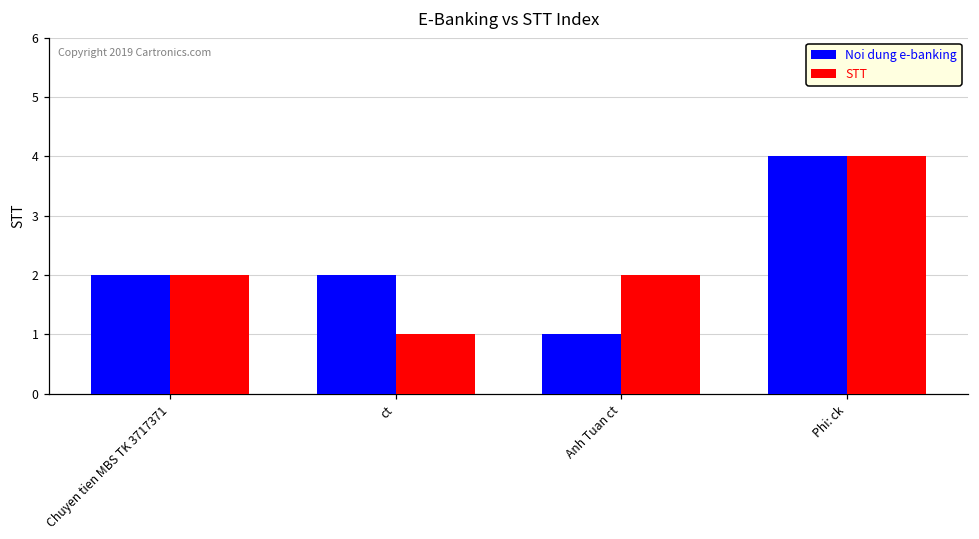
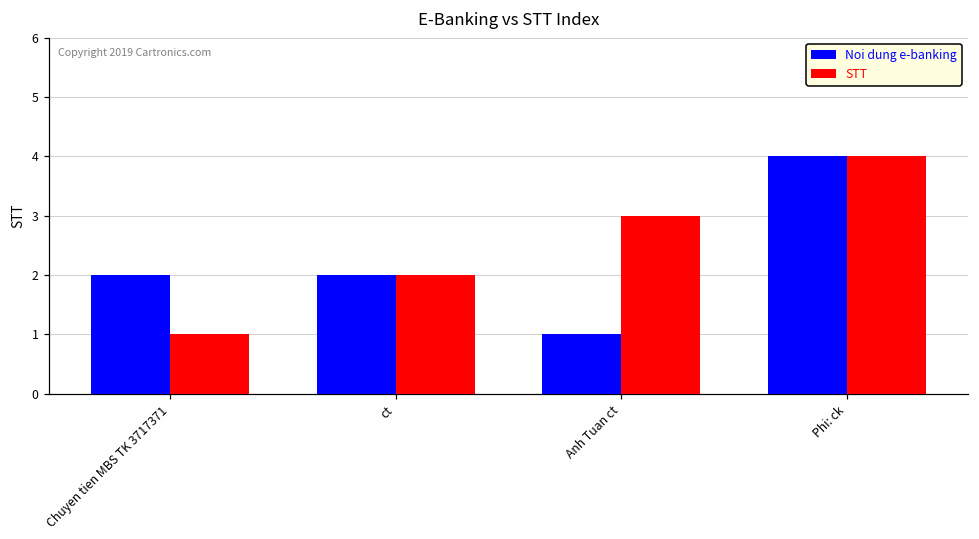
STT, Chuyen tien MBS TK 3717371: 2 -> 1
STT, ct: 1 -> 2
STT, Anh Tuan ct: 2 -> 3
